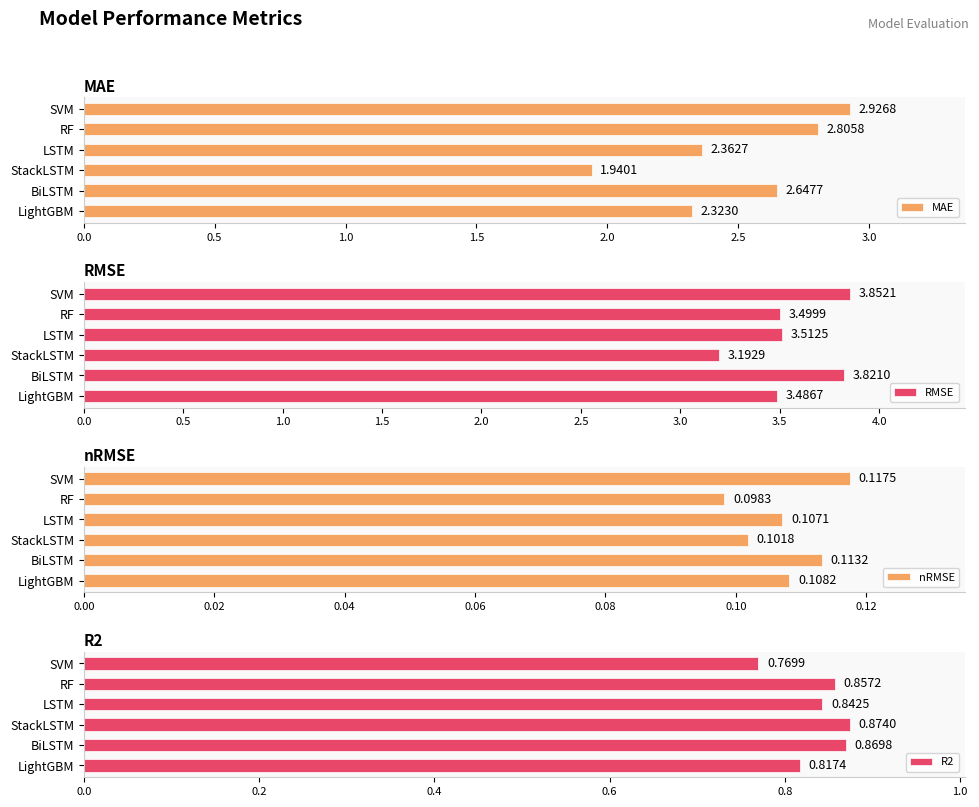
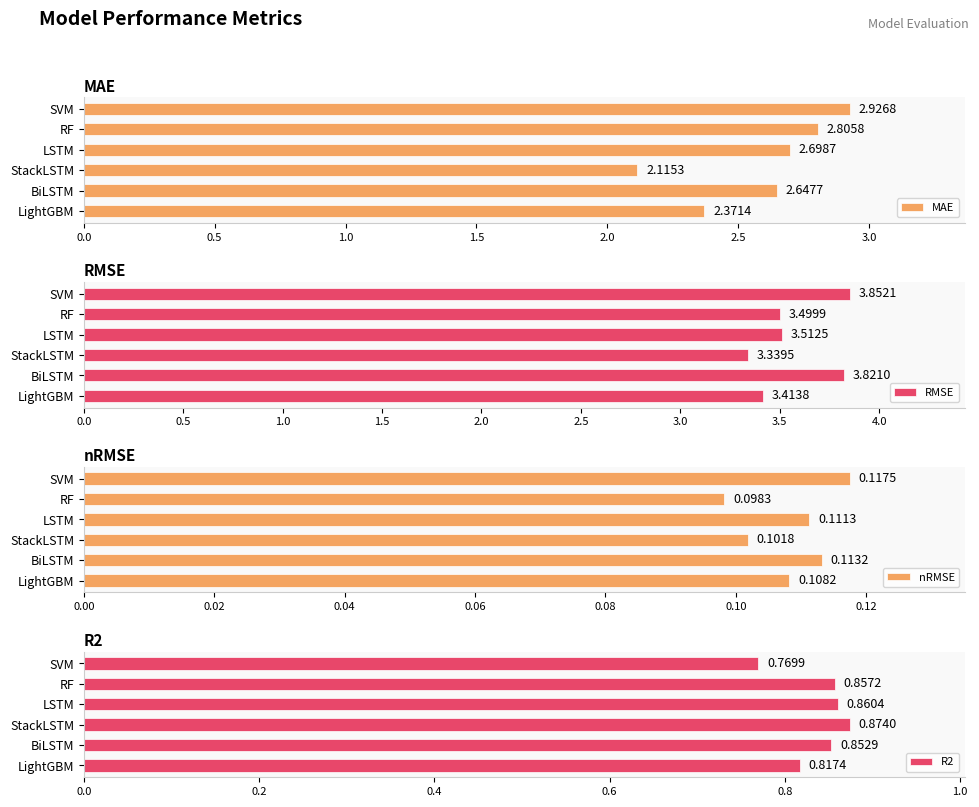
MAE, LSTM: 2.3627 -> 2.6987
MAE, StackLSTM: 1.9401 -> 2.1153
MAE, LightGBM: 2.3230 -> 2.3714
RMSE, StackLSTM: 3.1929 -> 3.3395
RMSE, LightGBM: 3.4867 -> 3.4138
nRMSE, LSTM: 0.1071 -> 0.1113
R2, LSTM: 0.8425 -> 0.8604
R2, BiLSTM: 0.8698 -> 0.8529
